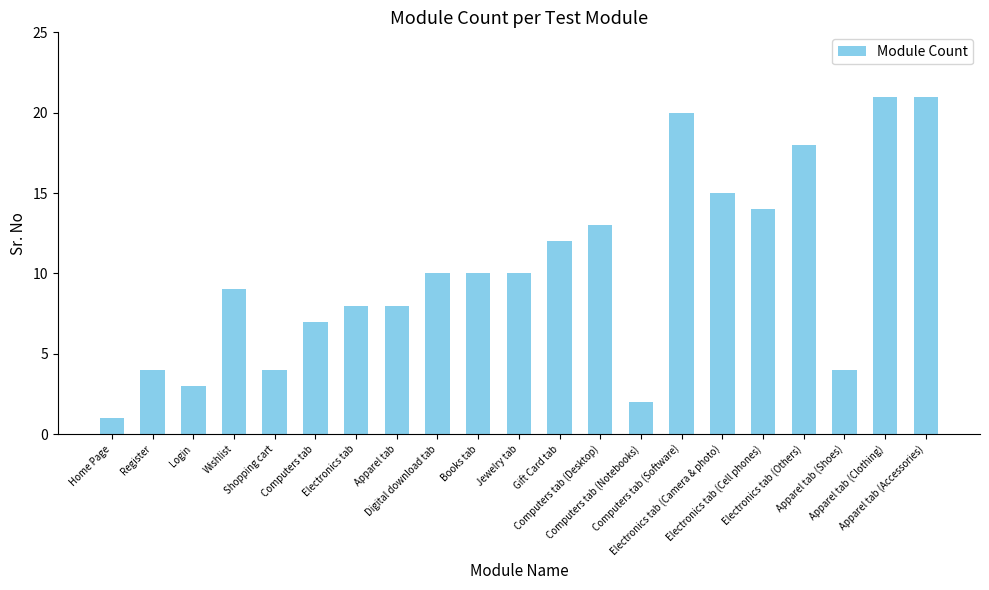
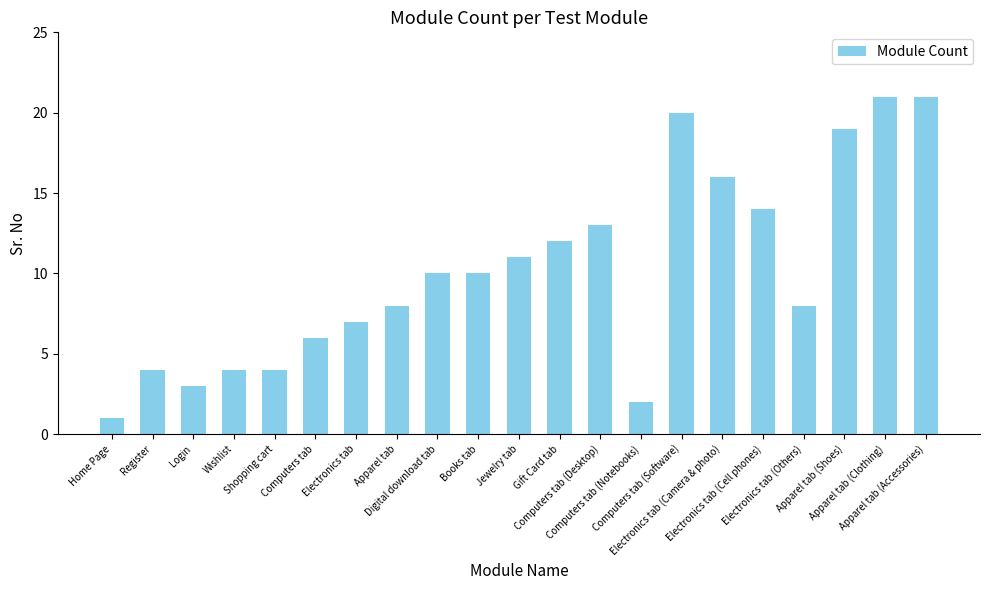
Wishlist: 9 -> 4
Computers tab: 7 -> 6
Electronics tab: 8 -> 7
Jewelry tab: 10 -> 11
Electronics tab (Camera & photo): 15 -> 16
Electronics tab (Others): 18 -> 8
Apparel tab (Shoes): 4 -> 19
